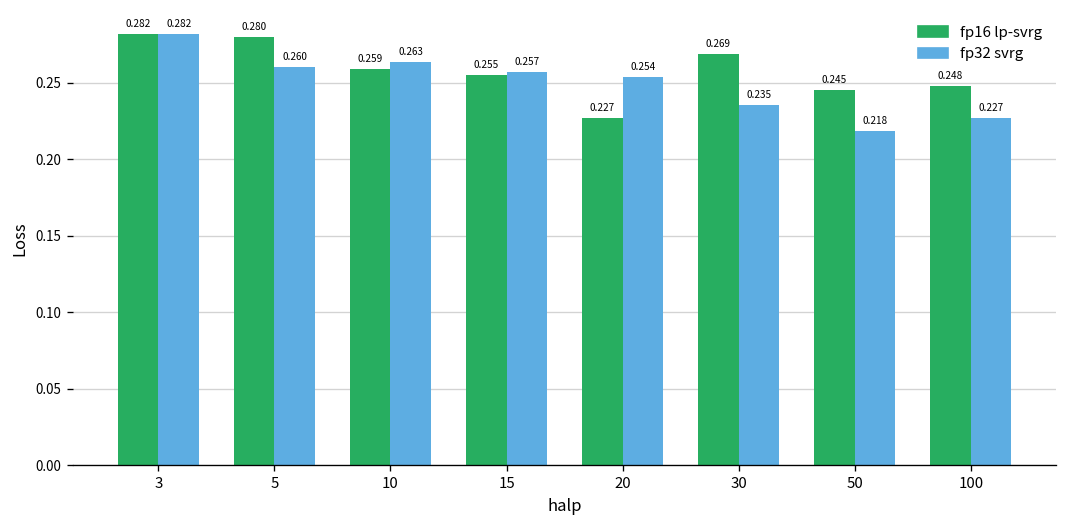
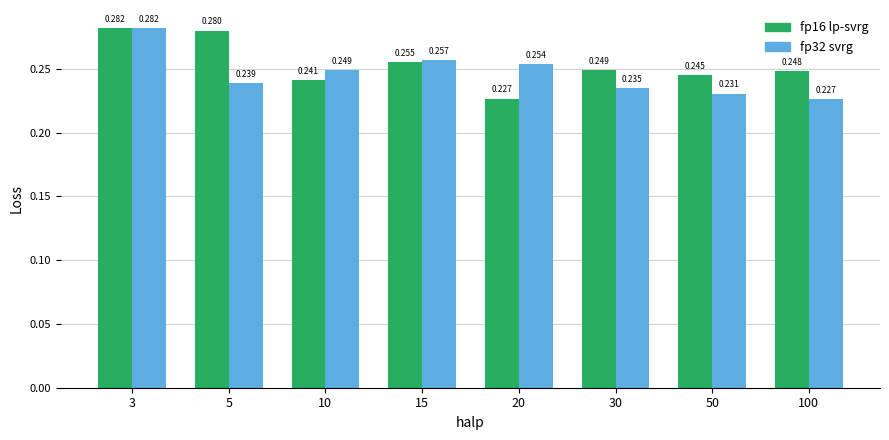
fp32 svrg, 5: 0.260 -> 0.239
fp16 lp-svrg, 10: 0.259 -> 0.241
fp32 svrg, 10: 0.263 -> 0.249
fp16 lp-svrg, 30: 0.269 -> 0.249
fp32 svrg, 50: 0.218 -> 0.231
